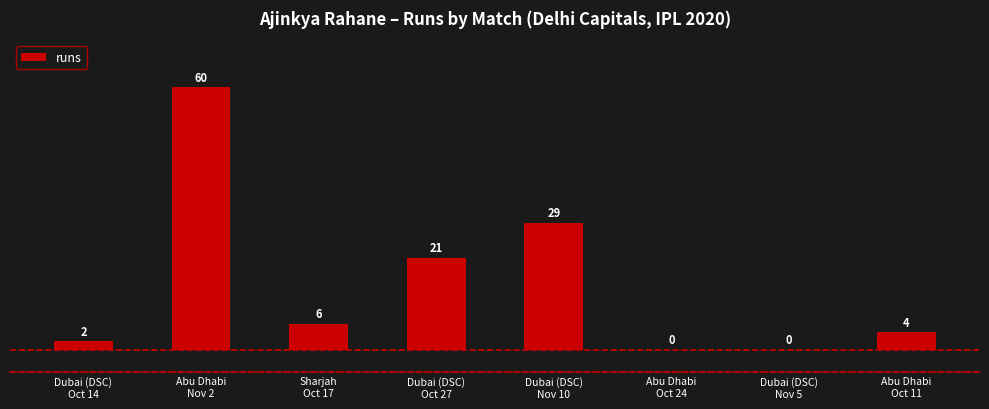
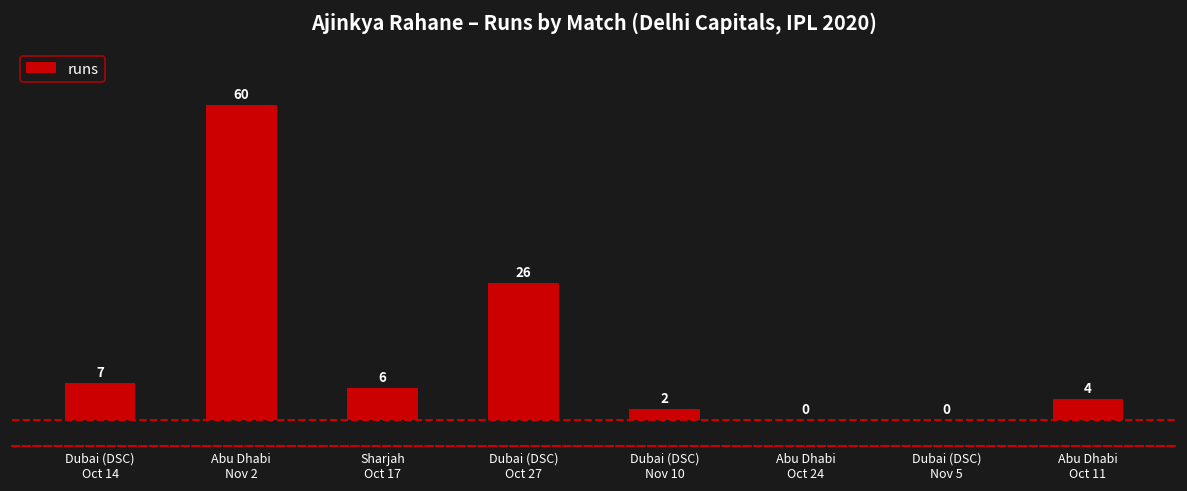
Dubai (DSC) Oct 14: 2 -> 7
Dubai (DSC) Oct 27: 21 -> 26
Dubai (DSC) Nov 10: 29 -> 2
